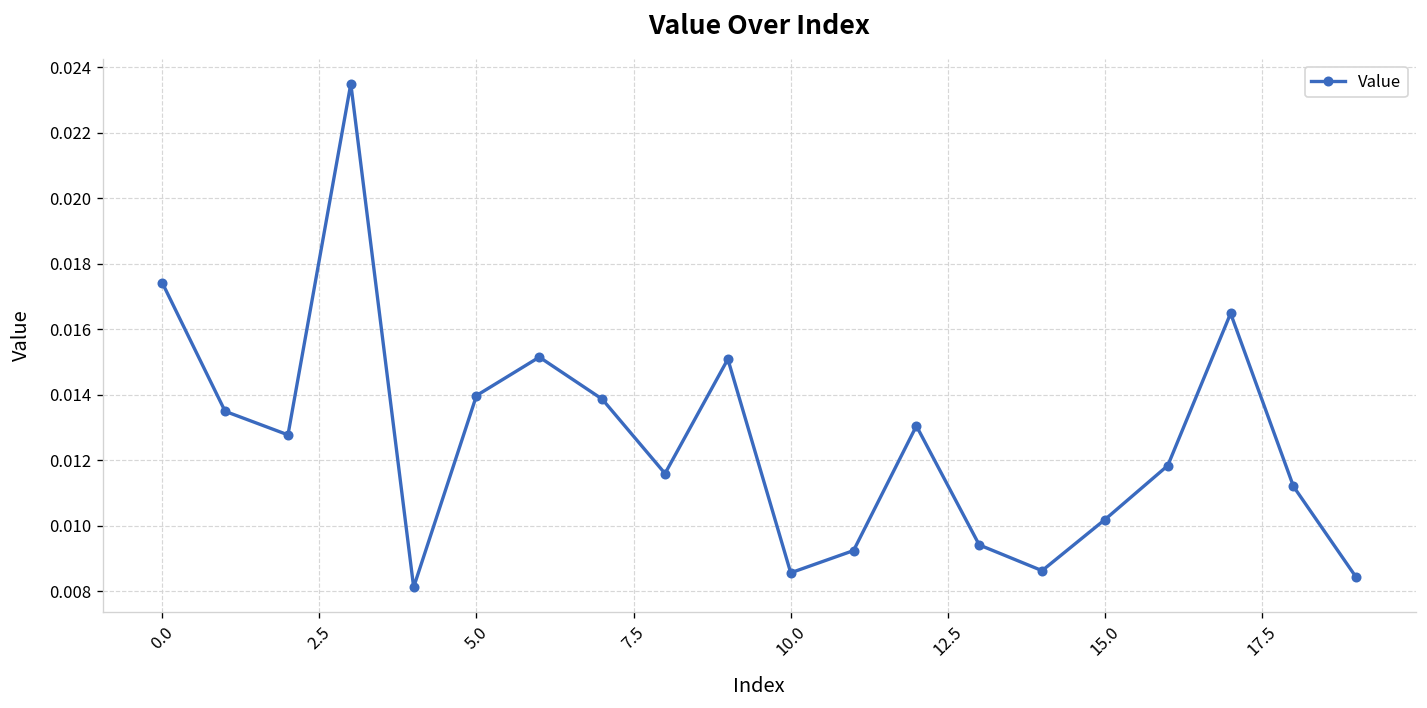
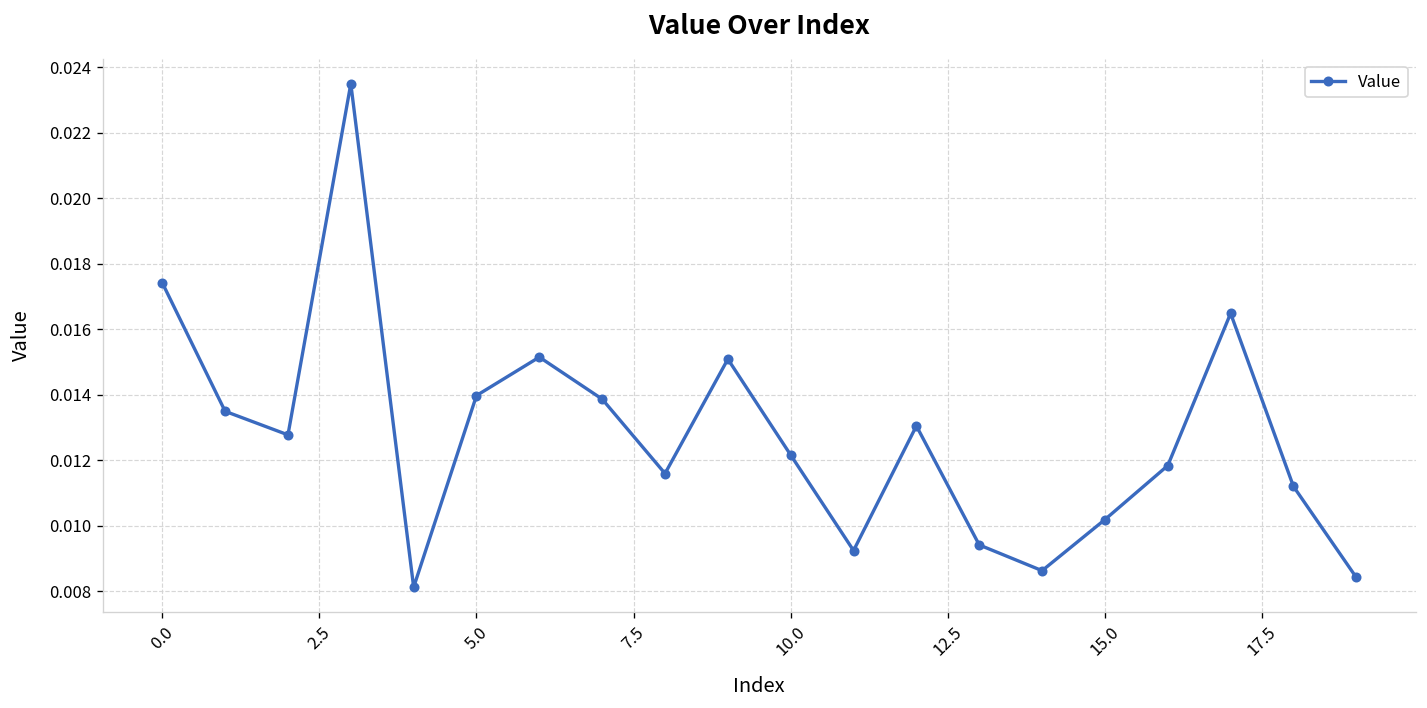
10.0: 0.0086 -> 0.0122
